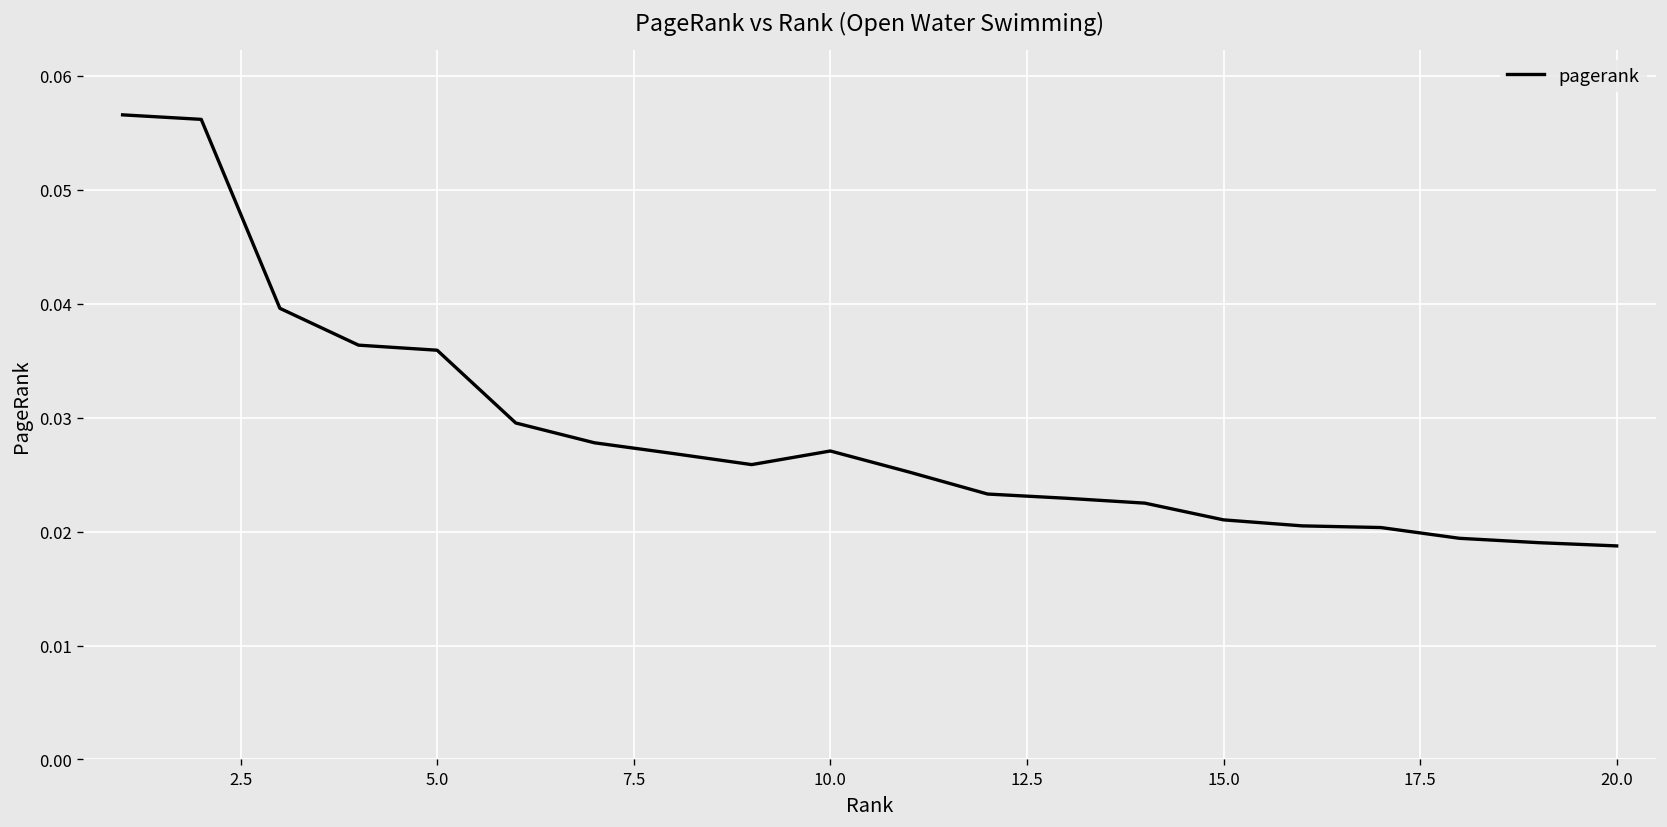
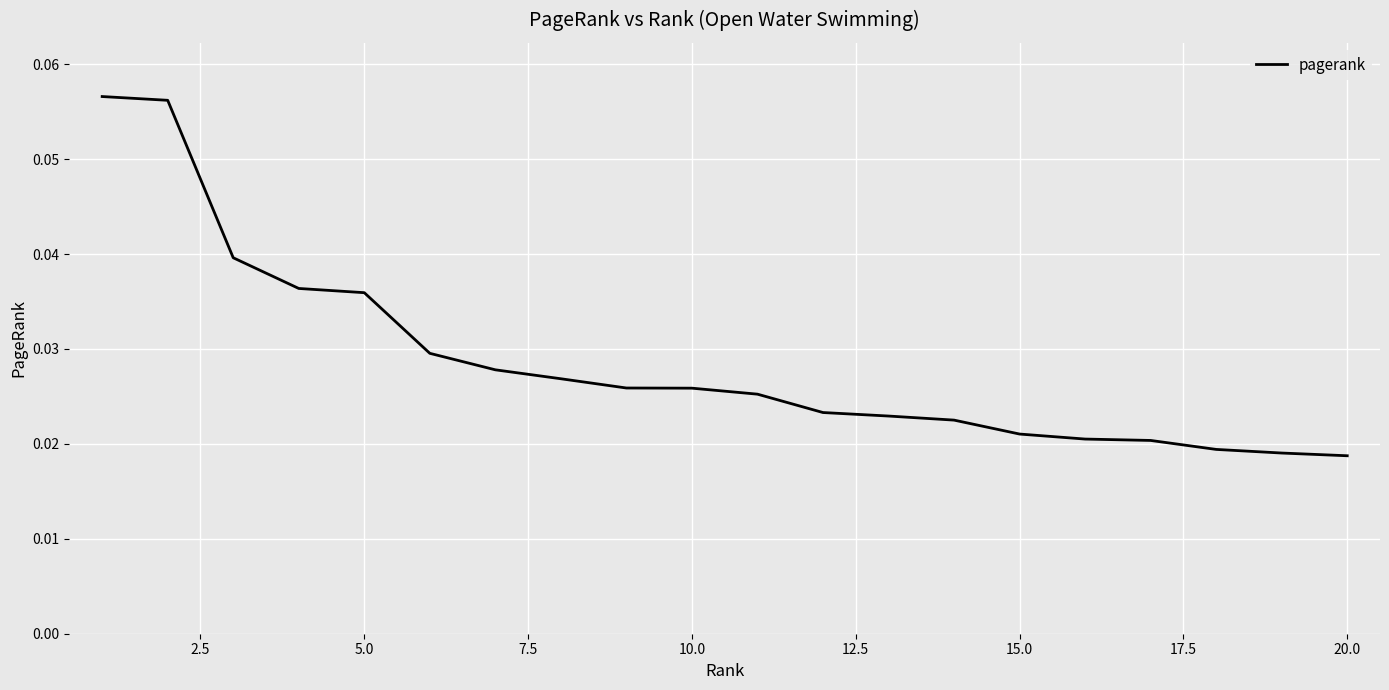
10.0: 0.027 -> 0.026
